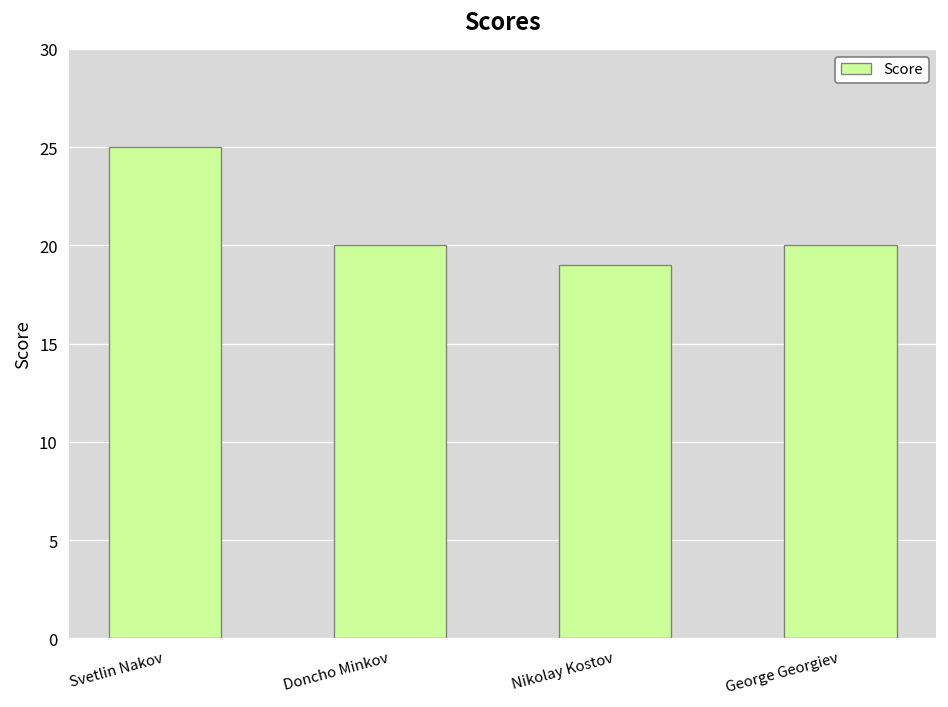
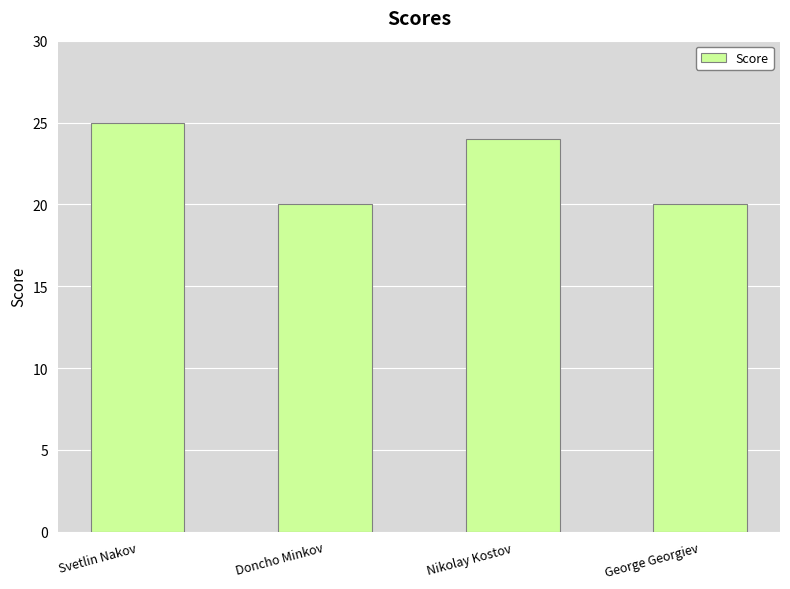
Nikolay Kostov: 19 -> 24
